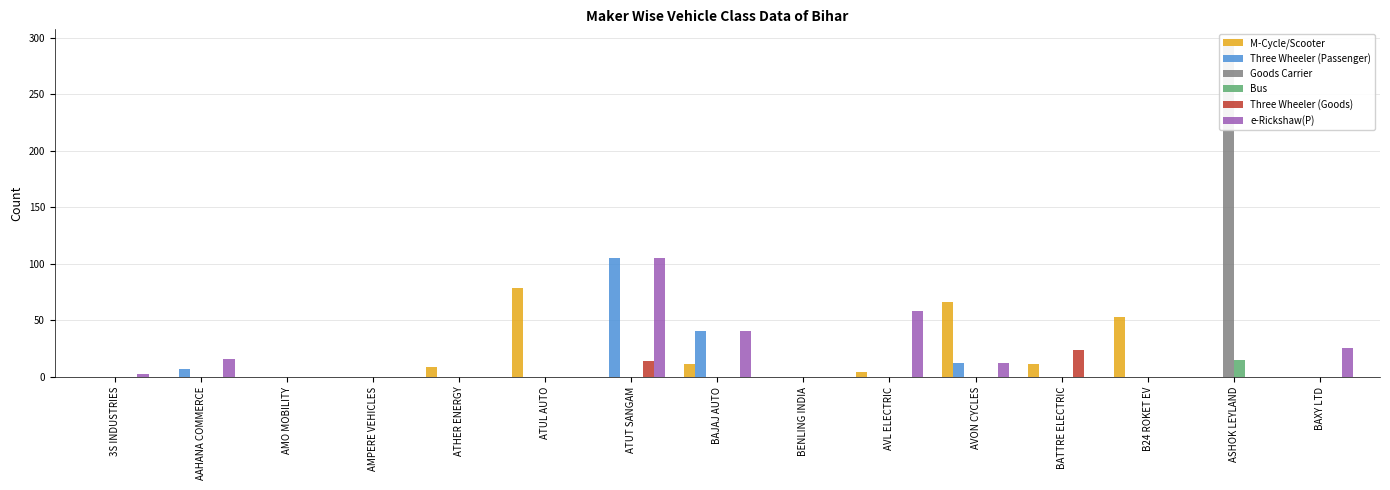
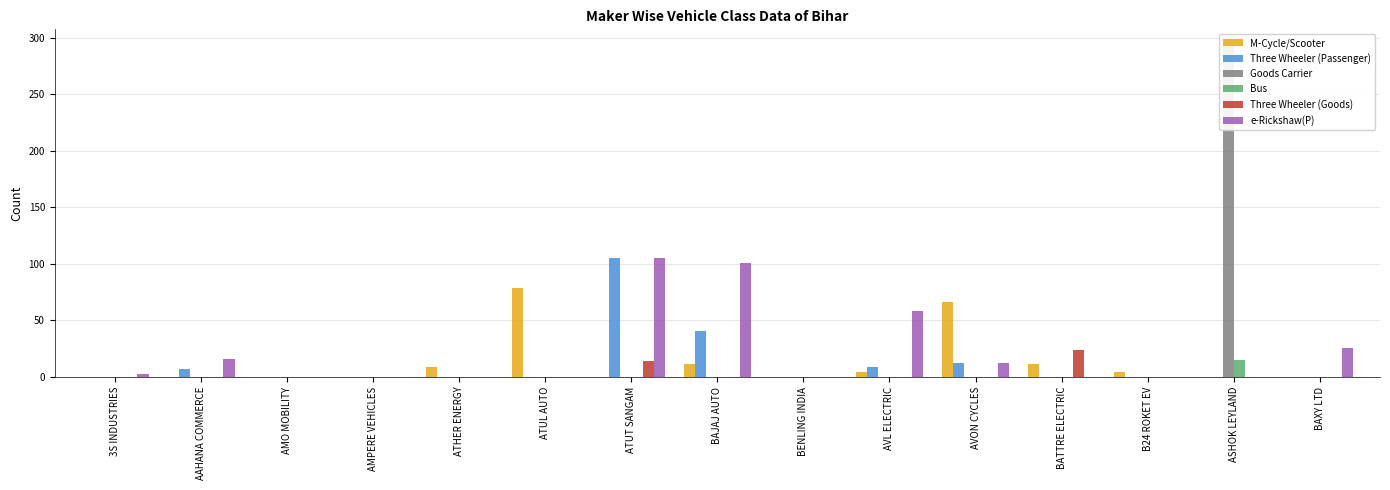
e-Rickshaw(P), BAJAJ AUTO: 41 -> 101
Three Wheeler (Passenger), AVL ELECTRIC: 0 -> 9
M-Cycle/Scooter, B24 ROKET EV: 53 -> 4
